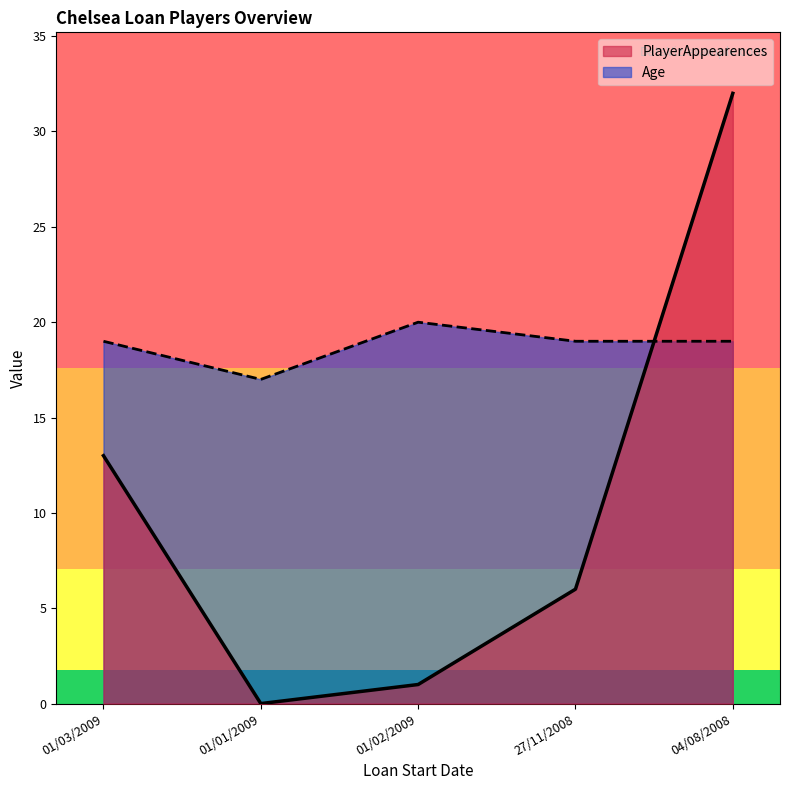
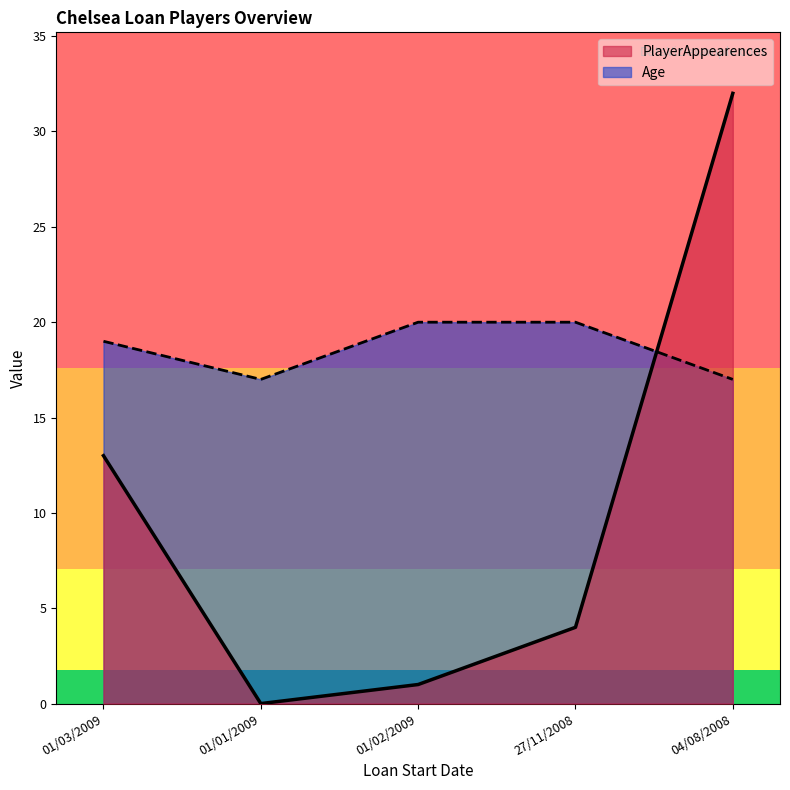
PlayerAppearences, 27/11/2008: 6 -> 4
Age, 27/11/2008: 19 -> 20
Age, 04/08/2008: 19 -> 17
